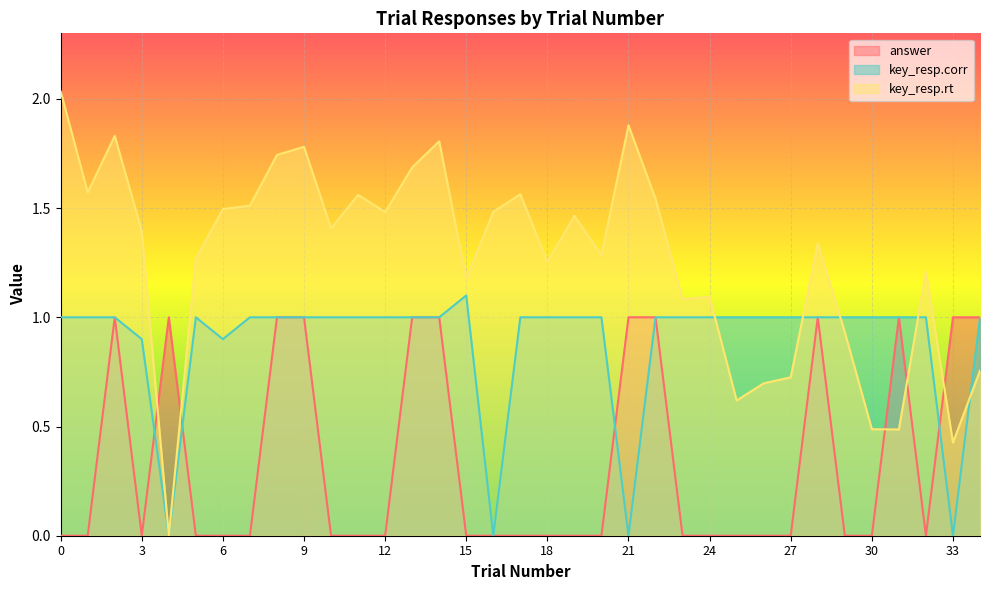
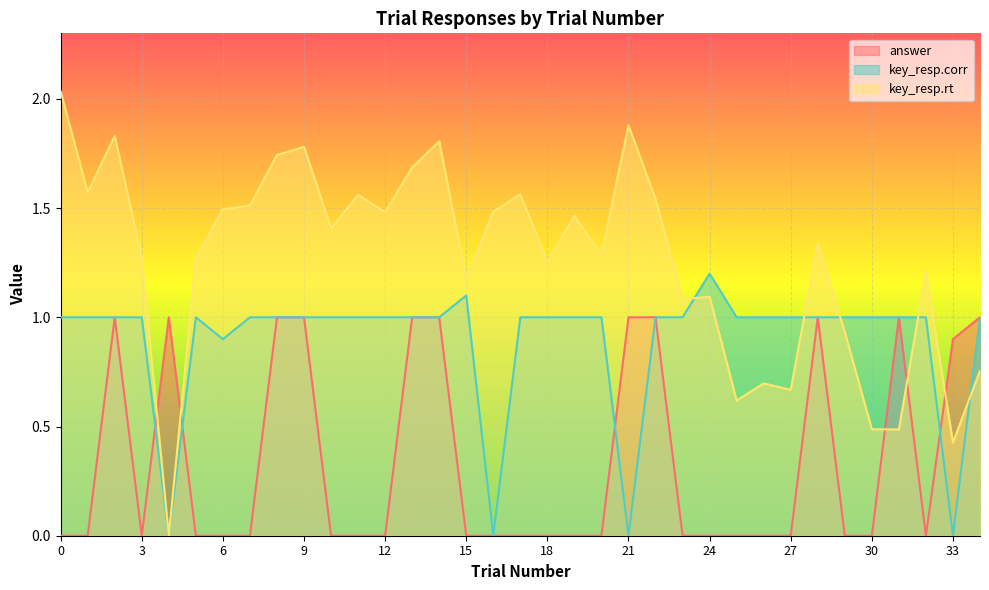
key_resp.corr, 3: 0.9 -> 1.0
key_resp.rt, 3: 1.39 -> 1.27
key_resp.corr, 24: 1.0 -> 1.2
key_resp.rt, 27: 0.73 -> 0.67
answer, 33: 1.0 -> 0.9
